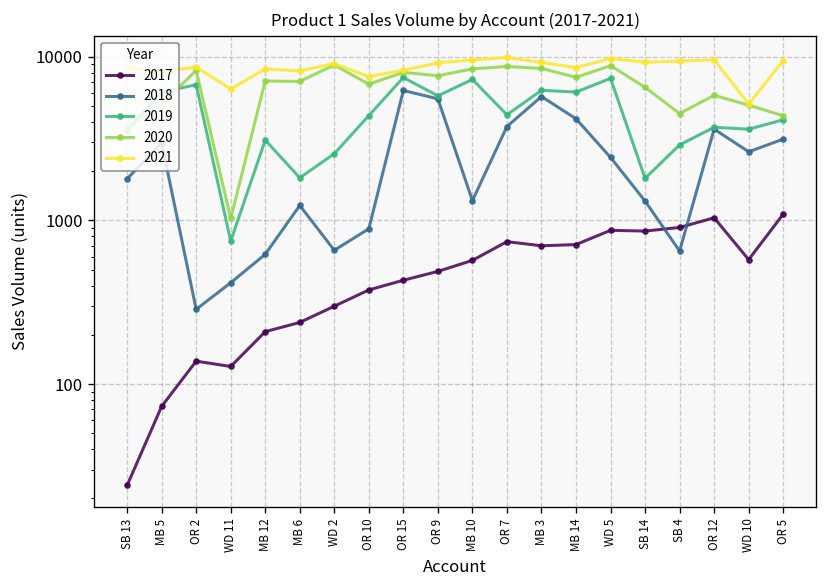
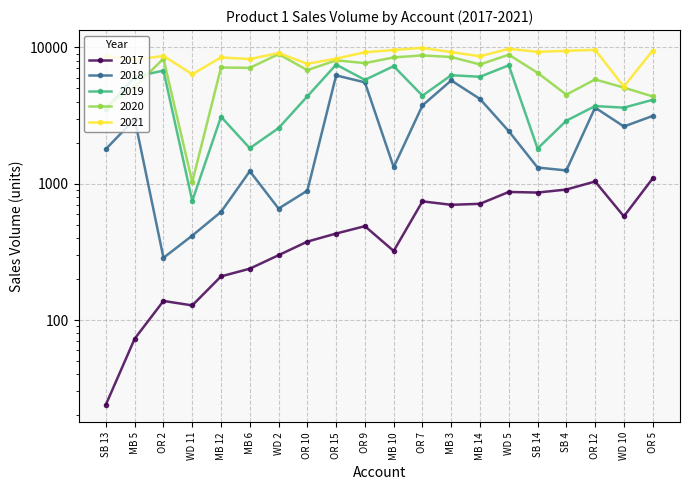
2017, MB 10: 570 -> 320
2018, SB 4: 700 -> 1300
